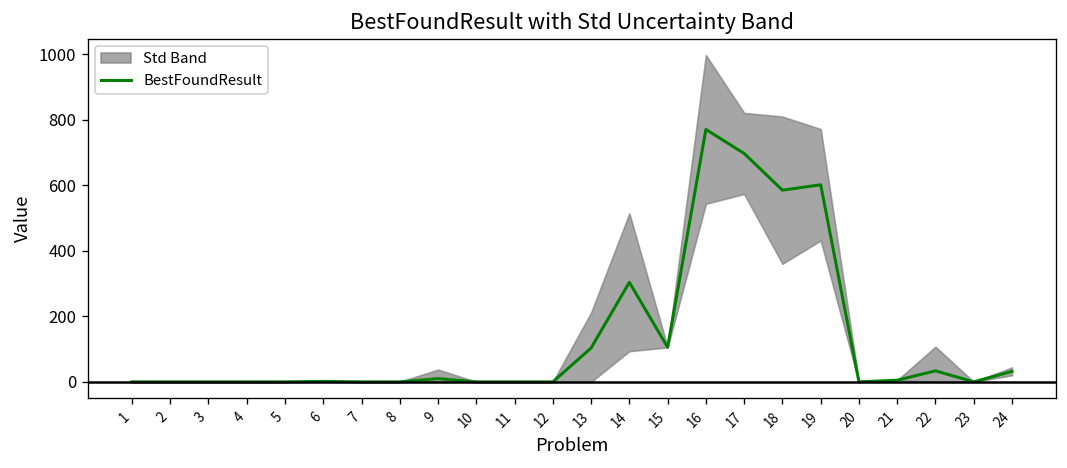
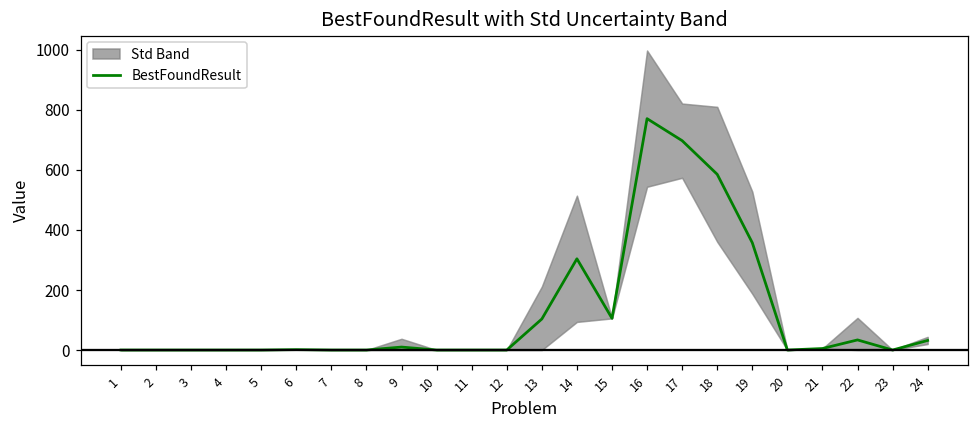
BestFoundResult, 19: 600 -> 360
